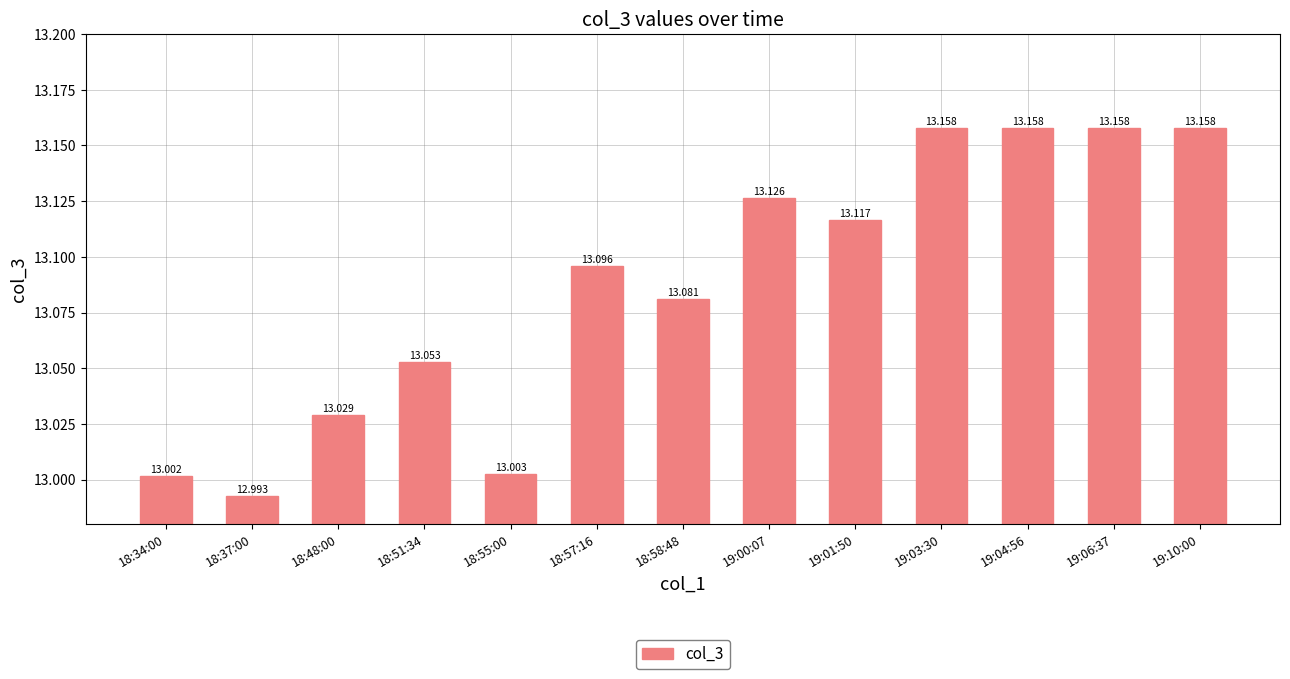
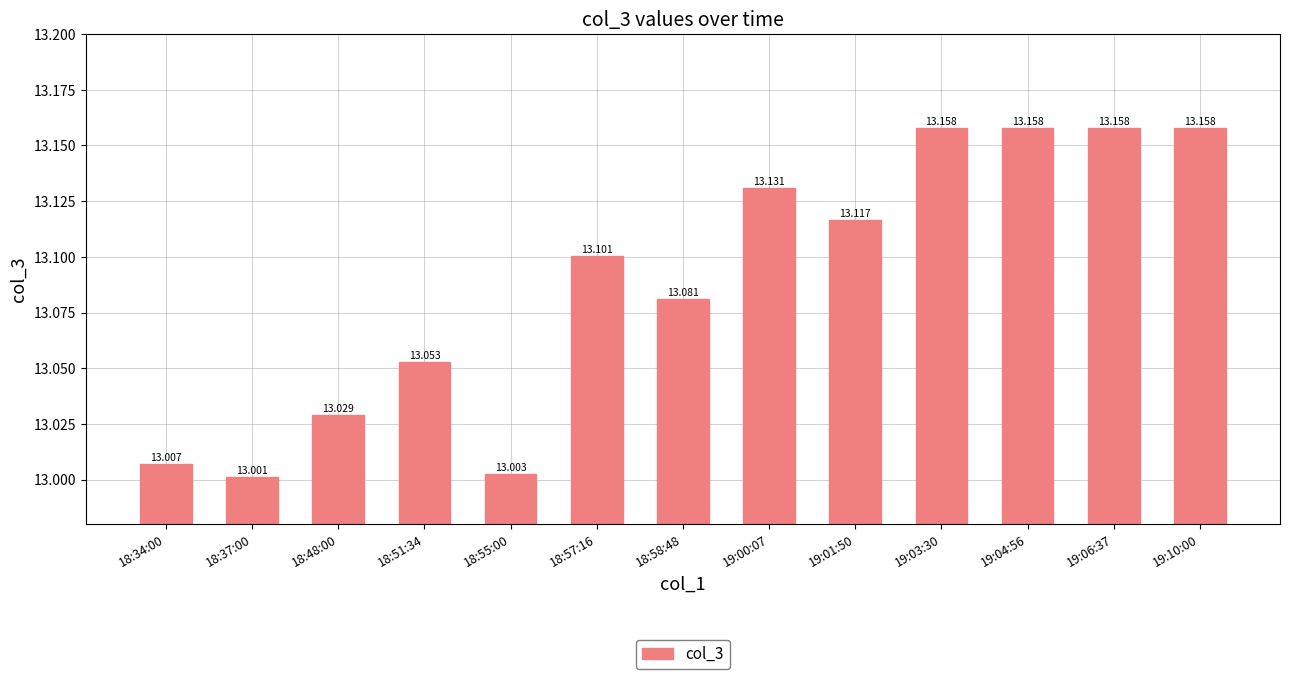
18:34:00: 13.002 -> 13.007
18:37:00: 12.993 -> 13.001
18:57:16: 13.096 -> 13.101
19:00:07: 13.126 -> 13.131
